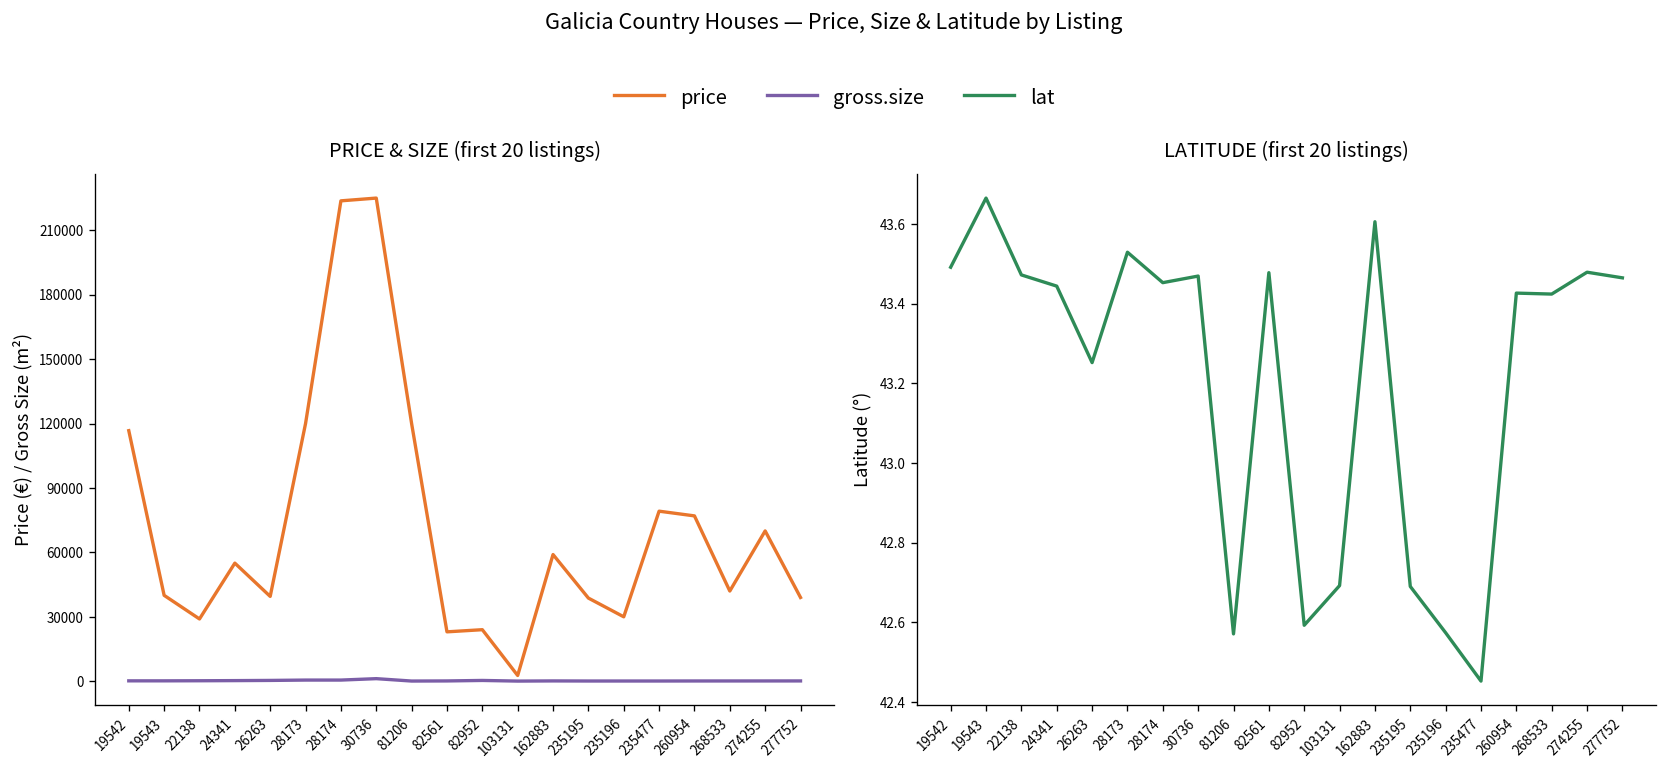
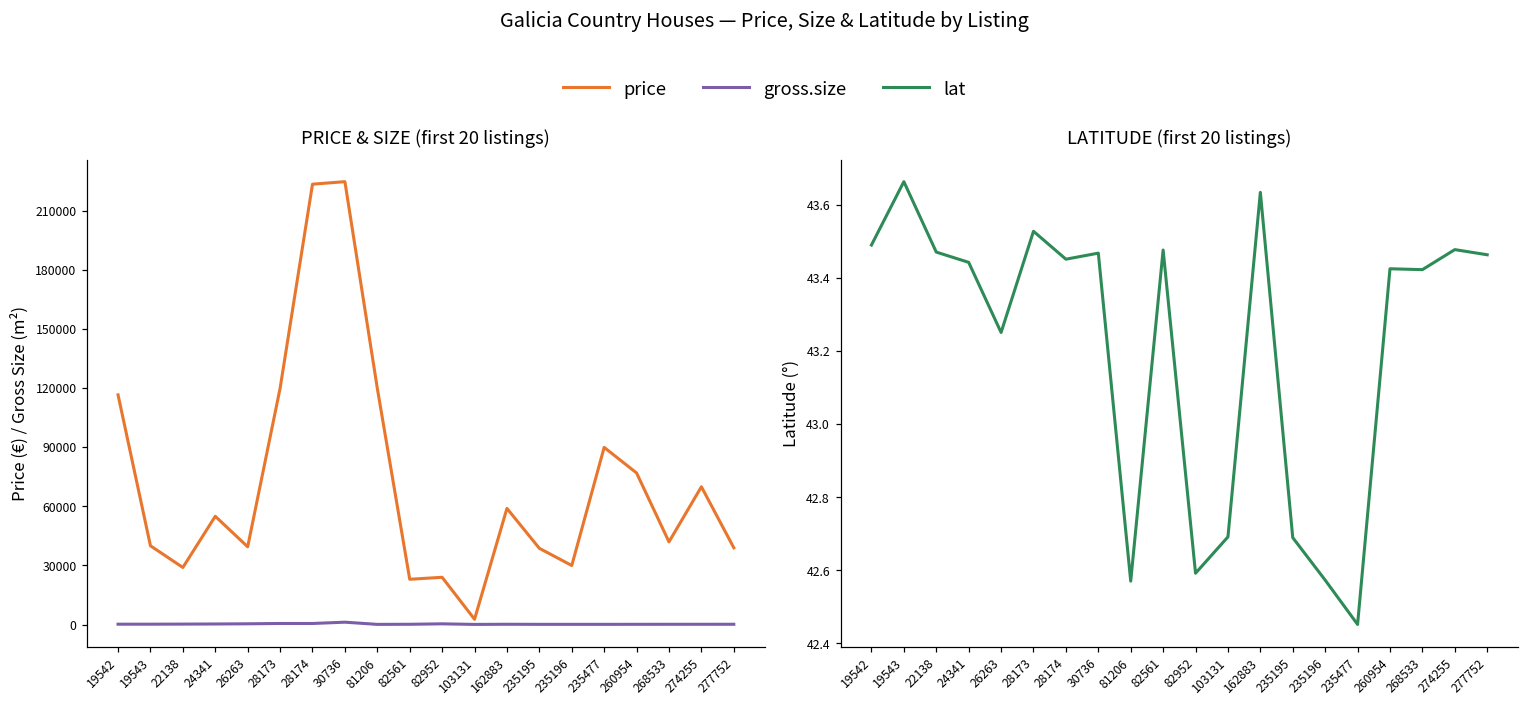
PRICE & SIZE (first 20 listings), price, 235477: 79000 -> 90000
LATITUDE (first 20 listings), 162883: 43.61 -> 43.64
